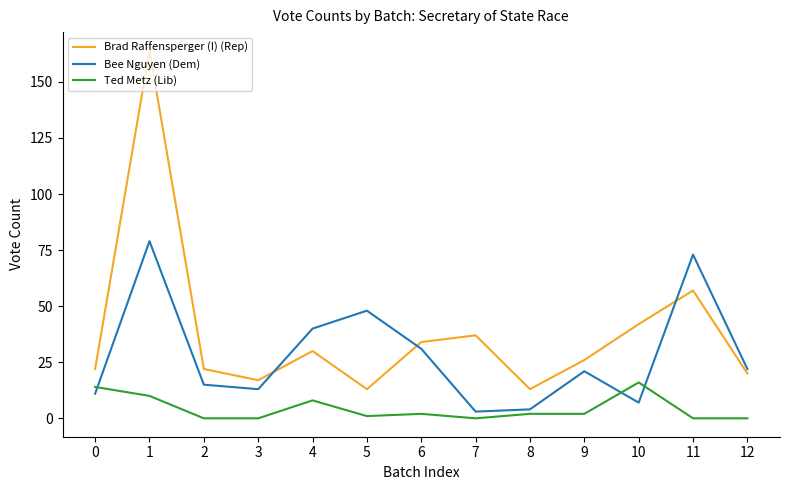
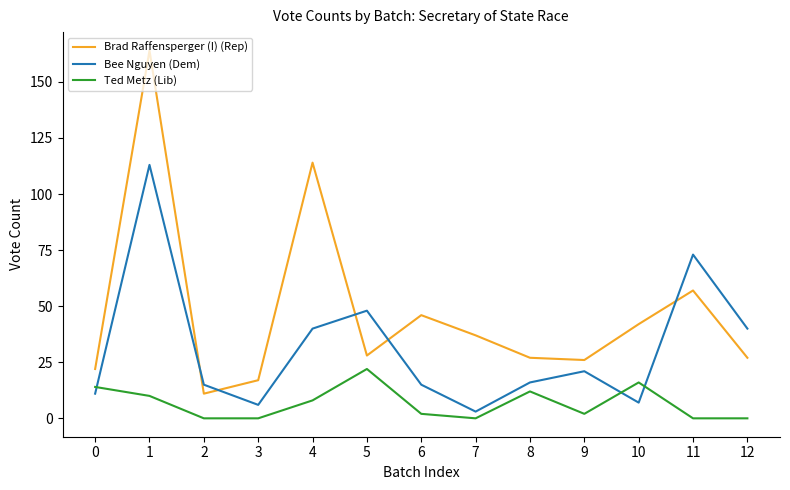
Bee Nguyen (Dem), 1: 79 -> 113
Brad Raffensperger (I) (Rep), 2: 22 -> 11
Bee Nguyen (Dem), 3: 13 -> 6
Brad Raffensperger (I) (Rep), 4: 30 -> 114
Brad Raffensperger (I) (Rep), 5: 13 -> 28
Ted Metz (Lib), 5: 1 -> 22
Brad Raffensperger (I) (Rep), 6: 34 -> 46
Bee Nguyen (Dem), 6: 31 -> 15
Brad Raffensperger (I) (Rep), 8: 13 -> 27
Bee Nguyen (Dem), 8: 4 -> 16
Ted Metz (Lib), 8: 2 -> 12
Brad Raffensperger (I) (Rep), 12: 20 -> 27
Bee Nguyen (Dem), 12: 22 -> 40
